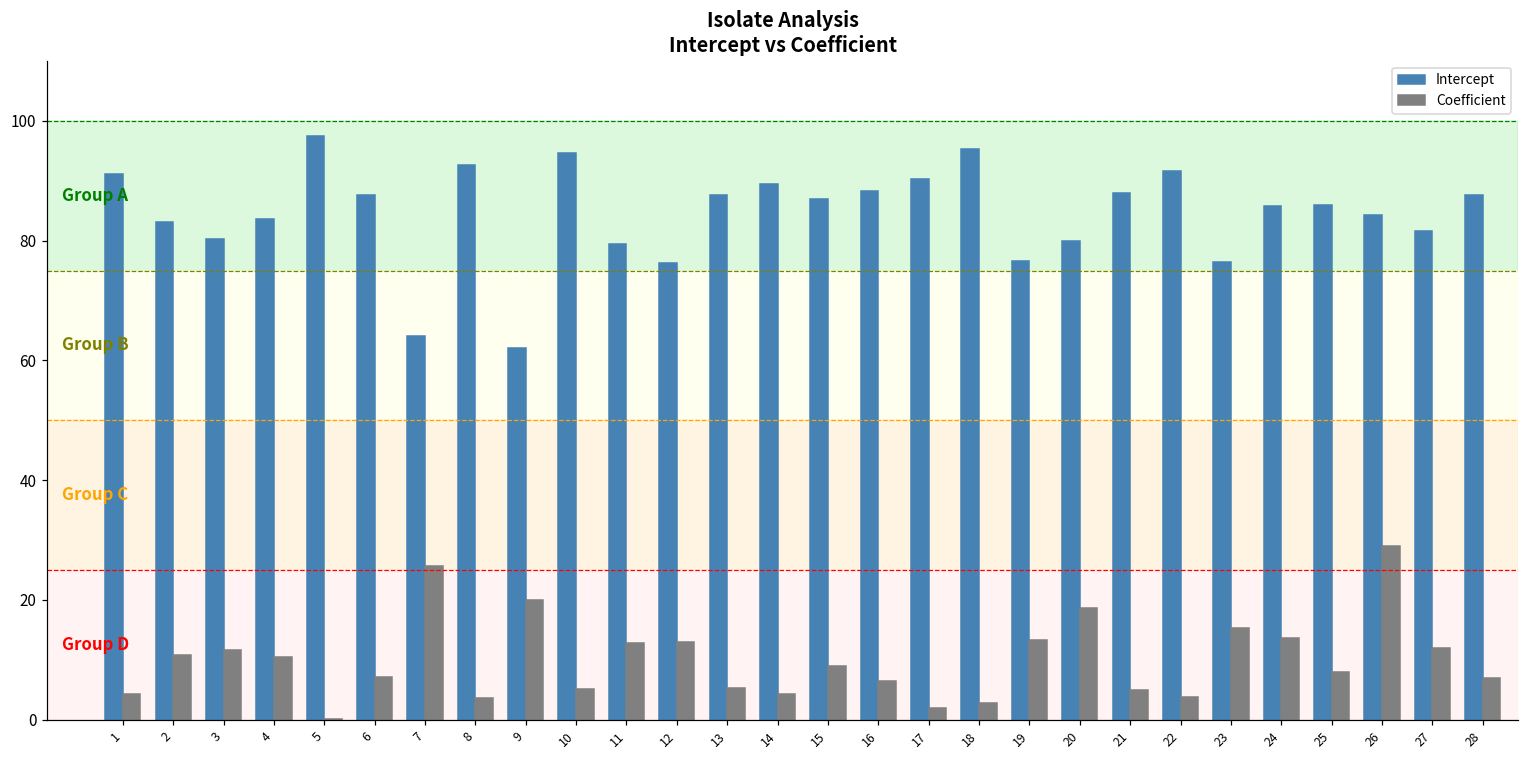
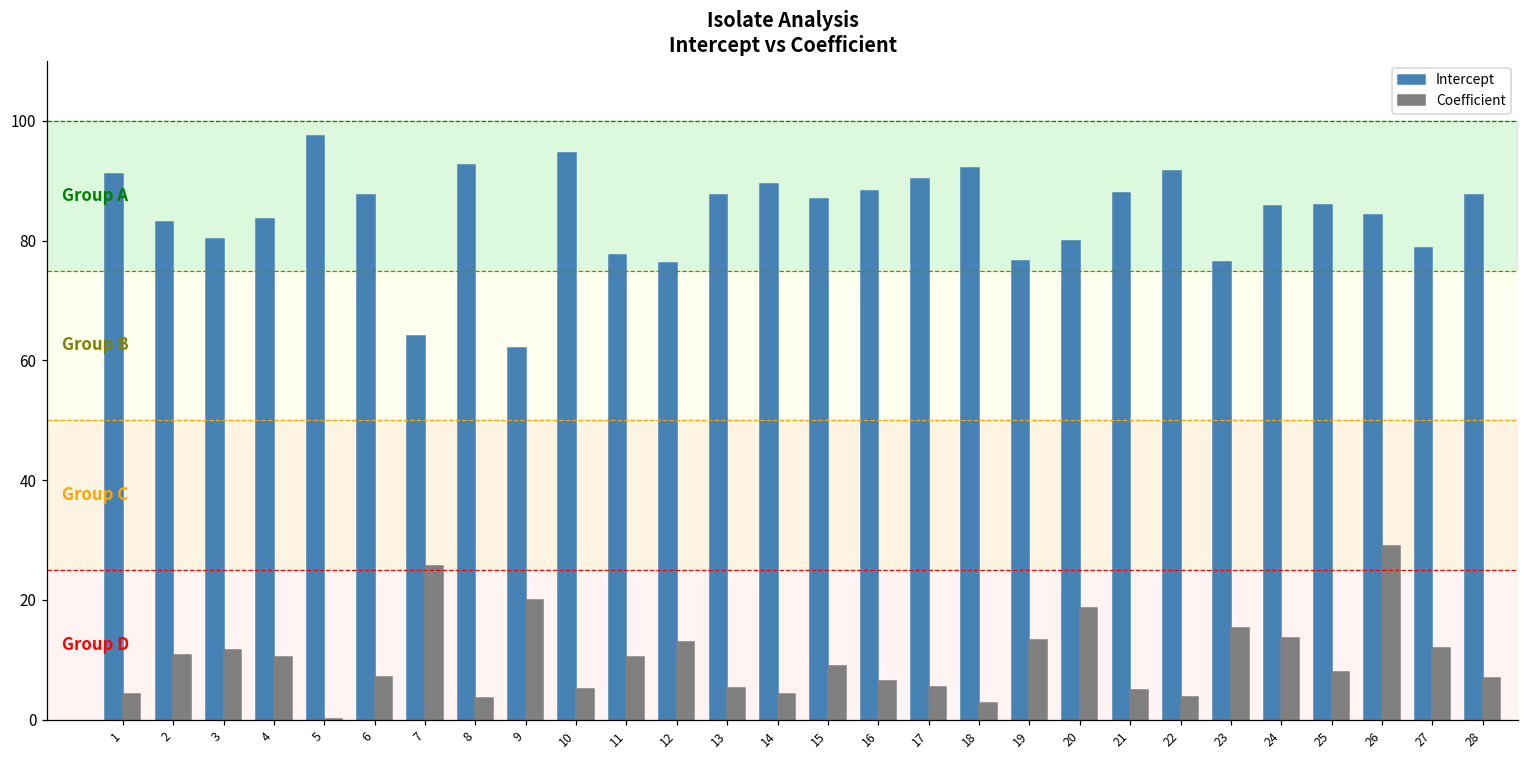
Intercept, 11: 79 -> 78
Coefficient, 11: 13 -> 11
Coefficient, 17: 2 -> 5
Intercept, 18: 95 -> 92
Intercept, 27: 82 -> 79
